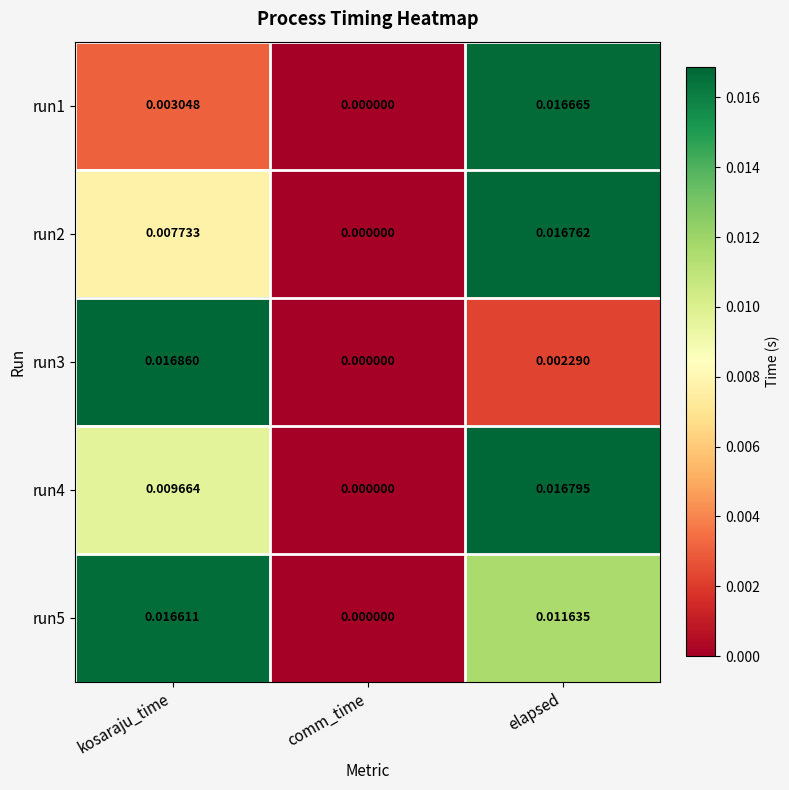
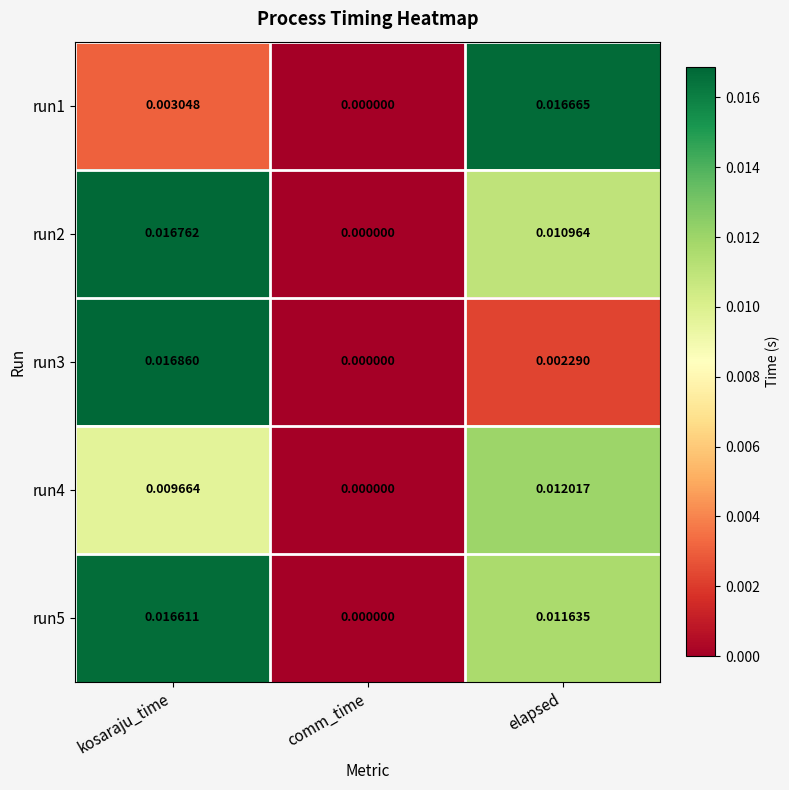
run2, kosaraju_time: 0.007733 -> 0.016762
run2, elapsed: 0.016762 -> 0.010964
run4, elapsed: 0.016795 -> 0.012017
